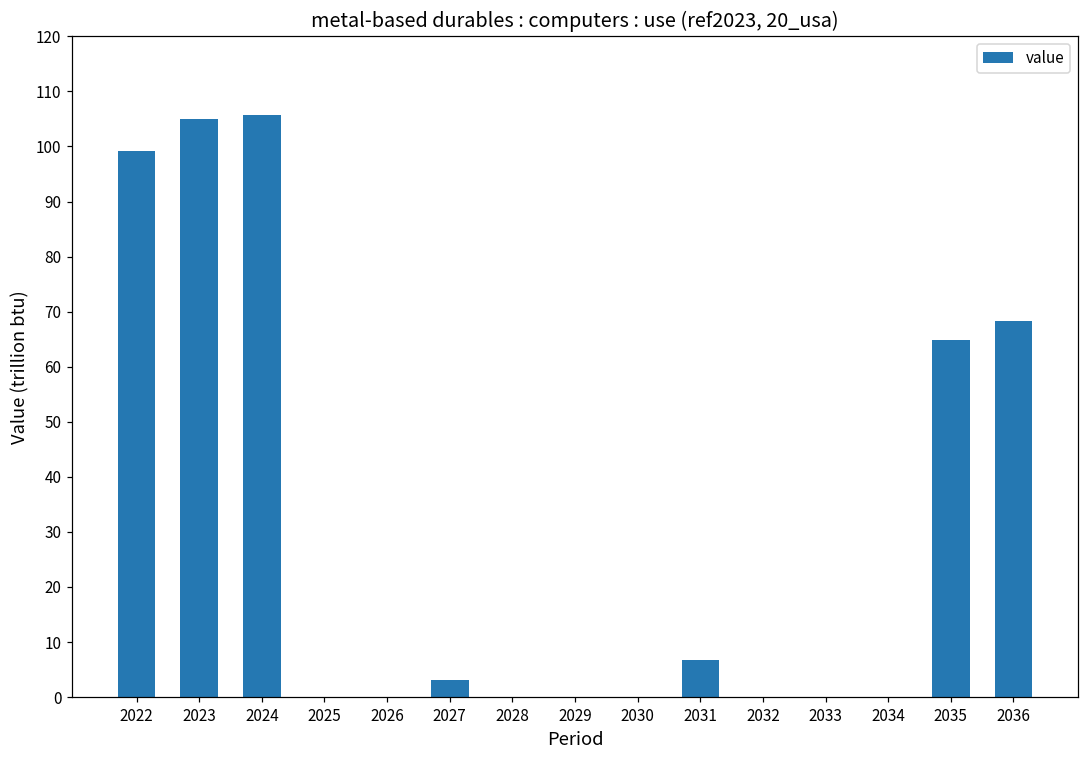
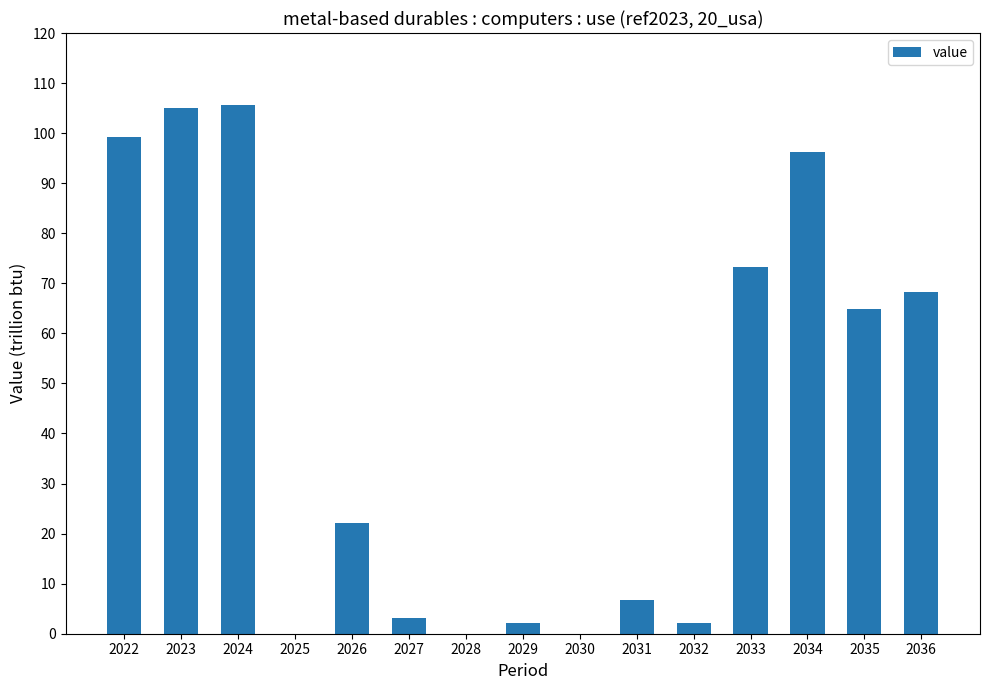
2026: 0 -> 22
2029: 0 -> 2
2032: 0 -> 2
2033: 0 -> 73
2034: 0 -> 96
